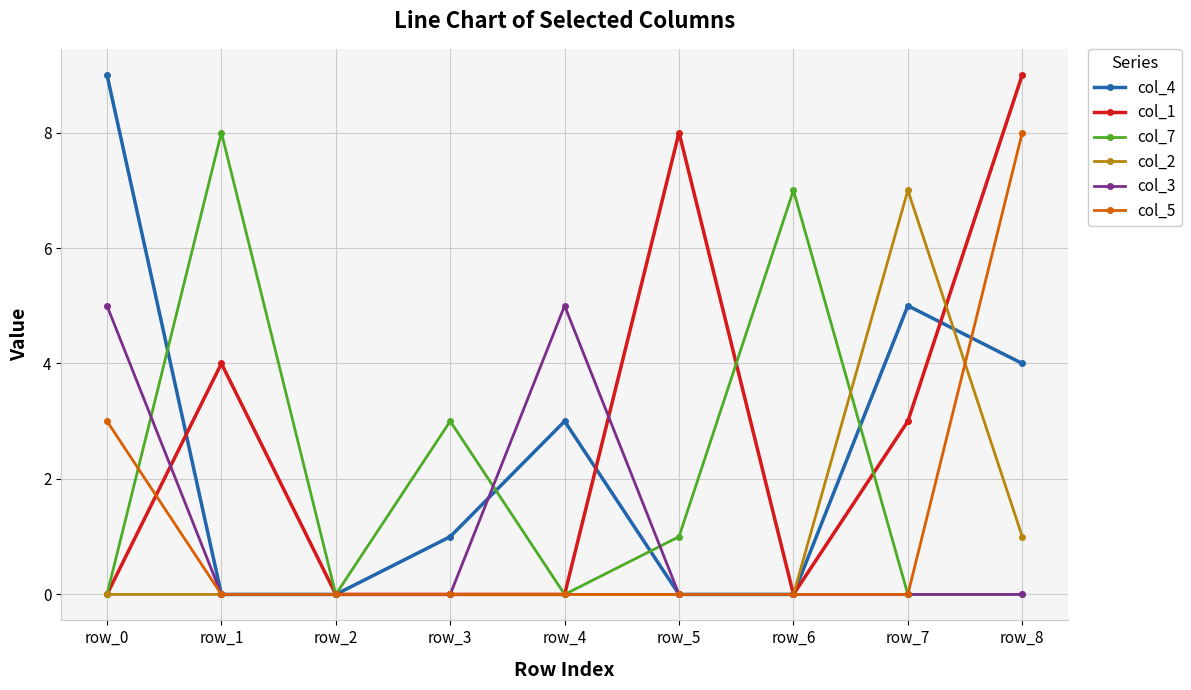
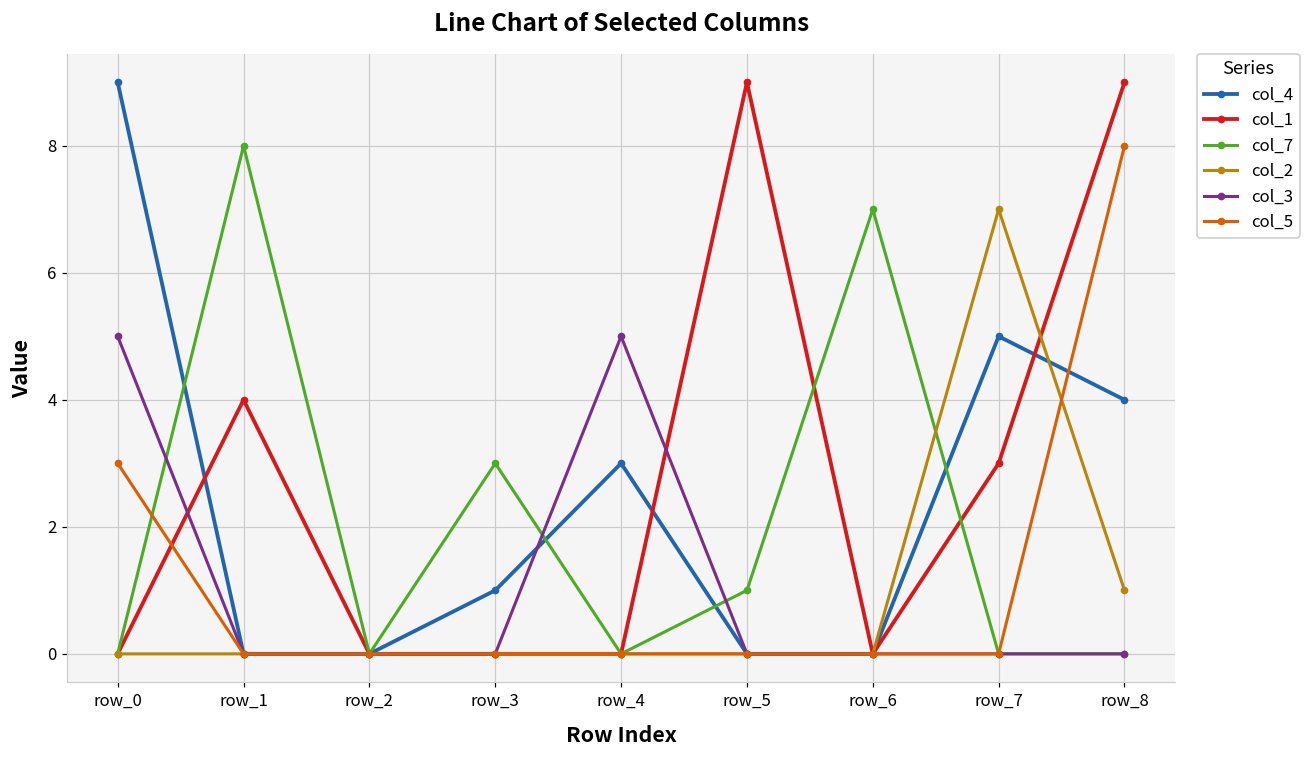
col_1, row_5: 8 -> 9
